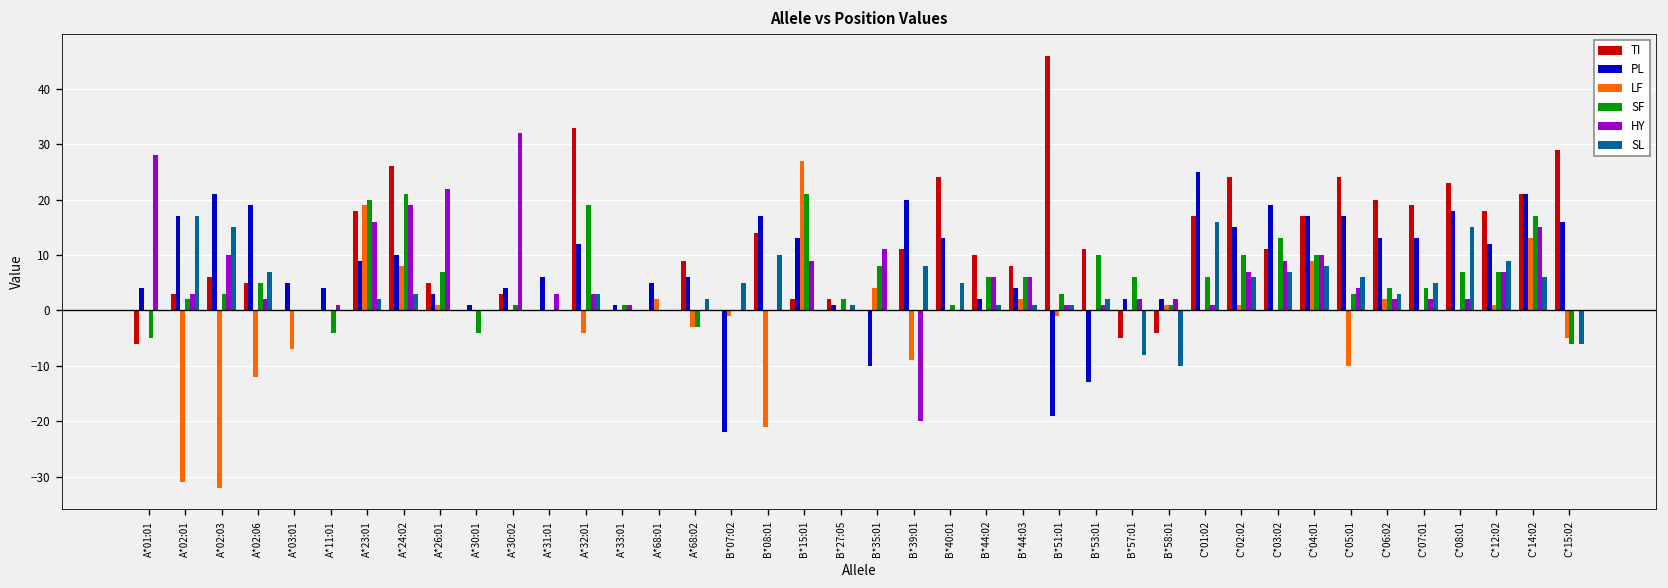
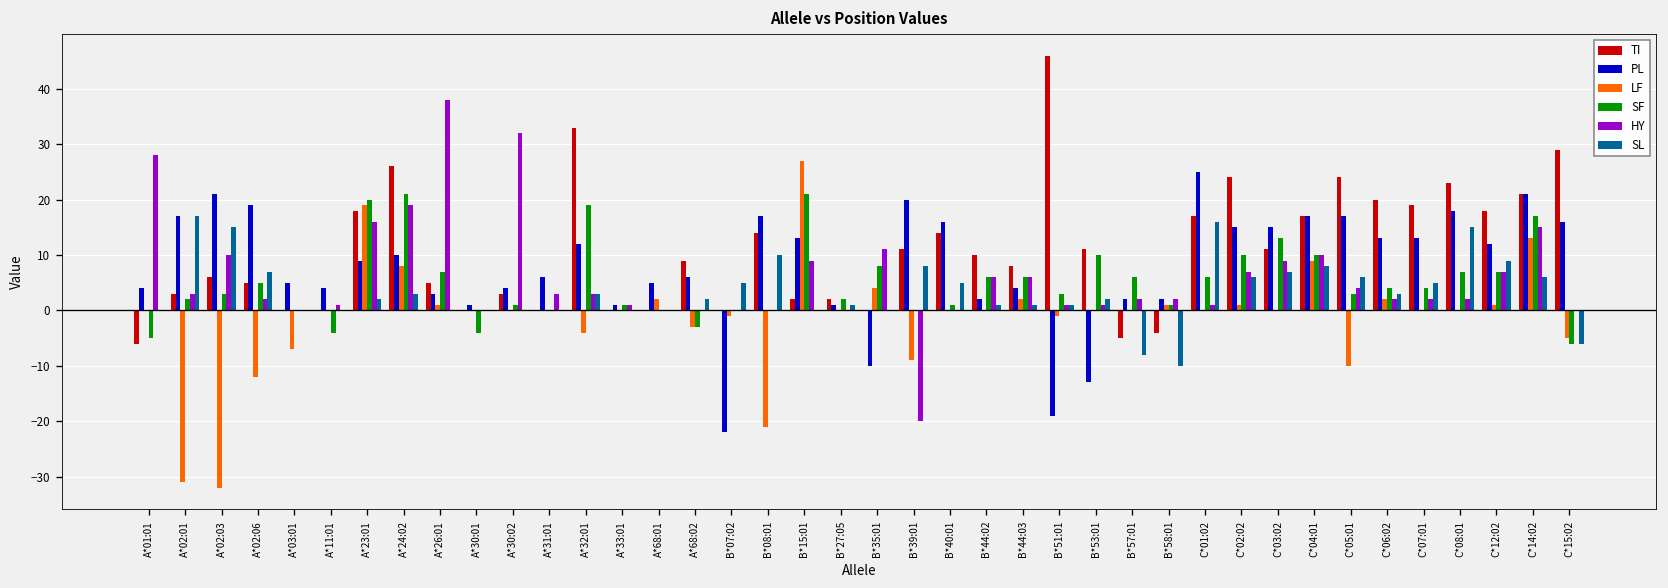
HY, A*26:01: 22 -> 38
TI, B*40:01: 24 -> 14
PL, B*40:01: 13 -> 16
PL, C*03:02: 19 -> 15
